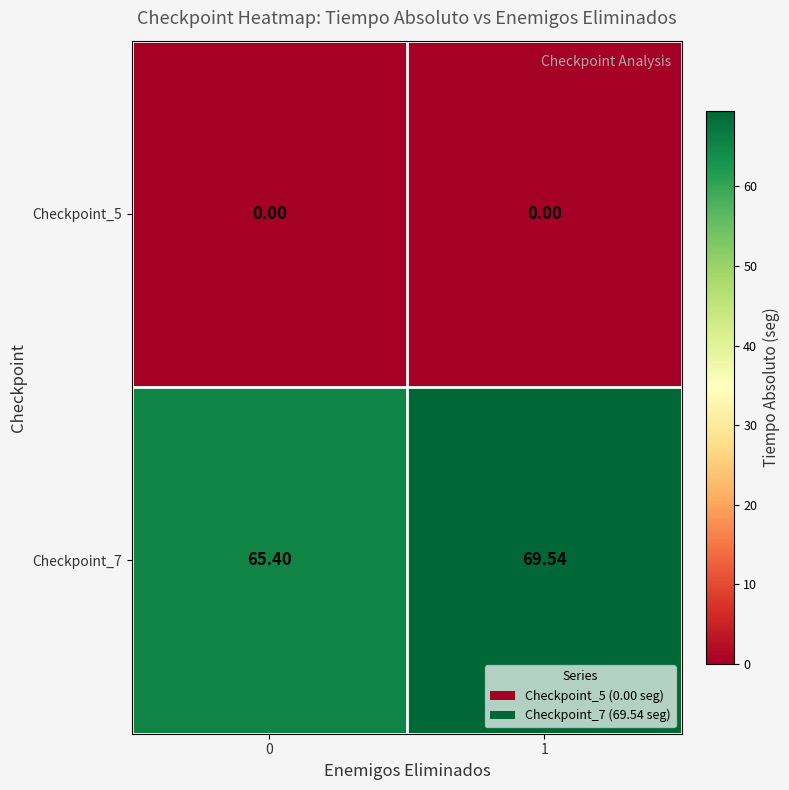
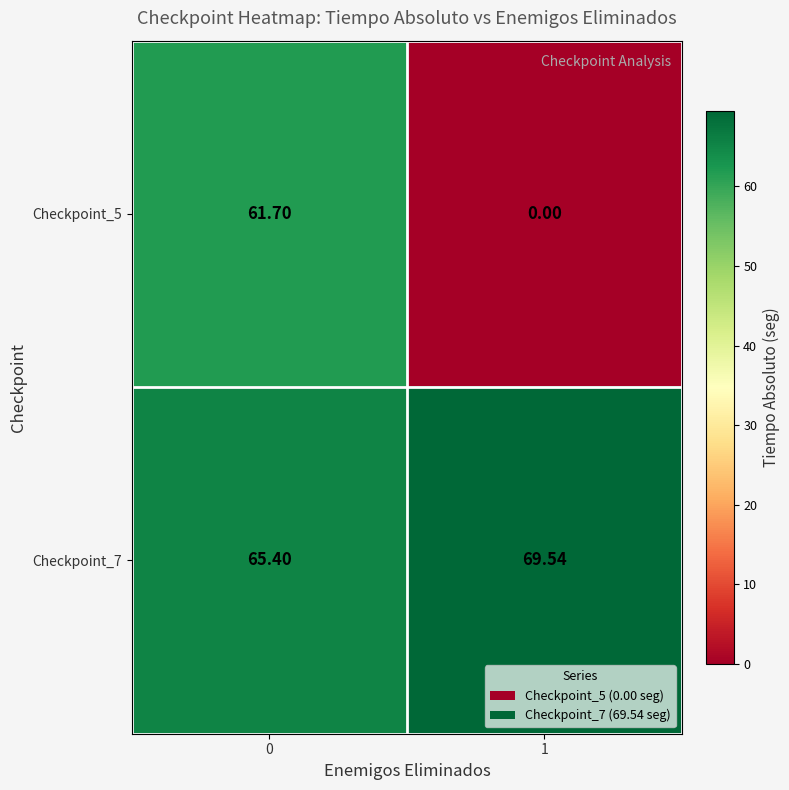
Checkpoint_5, 0: 0.00 -> 61.70
